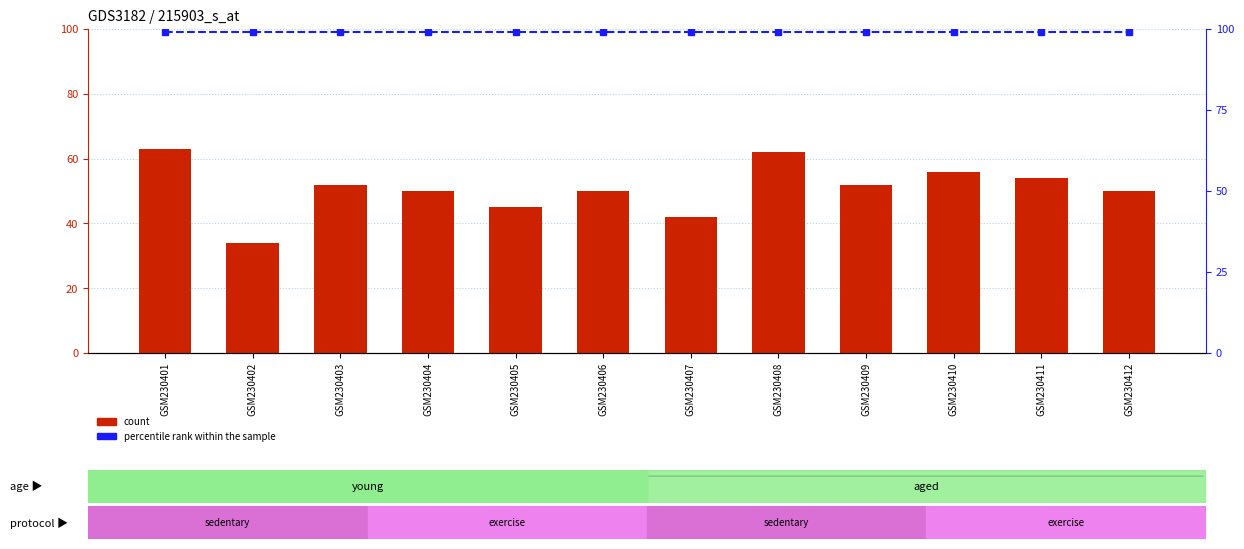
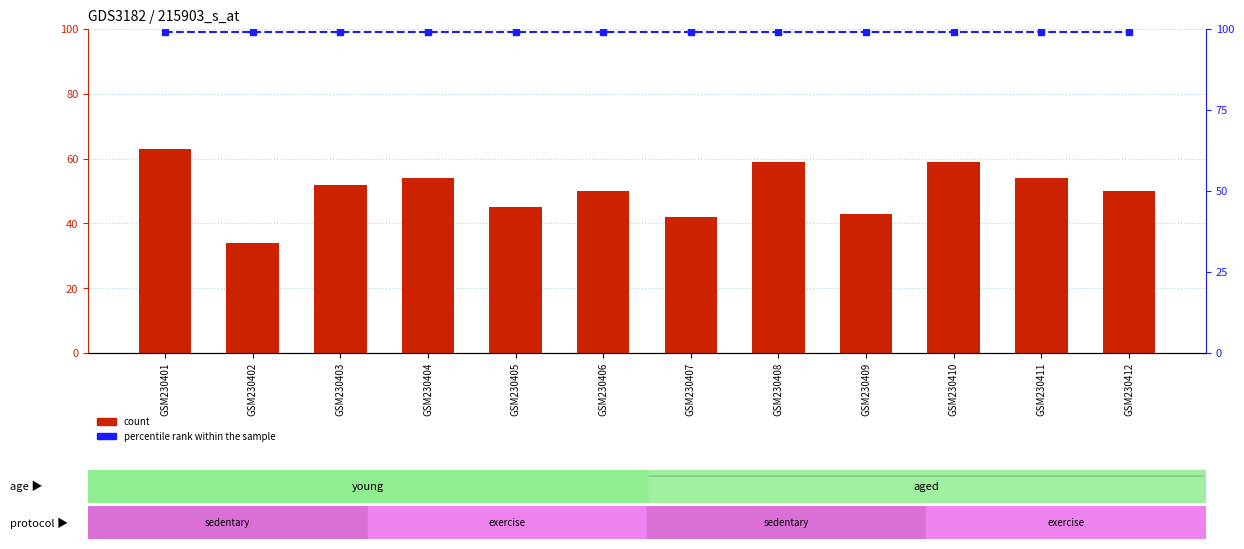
count, GSM230404: 50 -> 54
count, GSM230408: 62 -> 59
count, GSM230409: 52 -> 43
count, GSM230410: 56 -> 59
